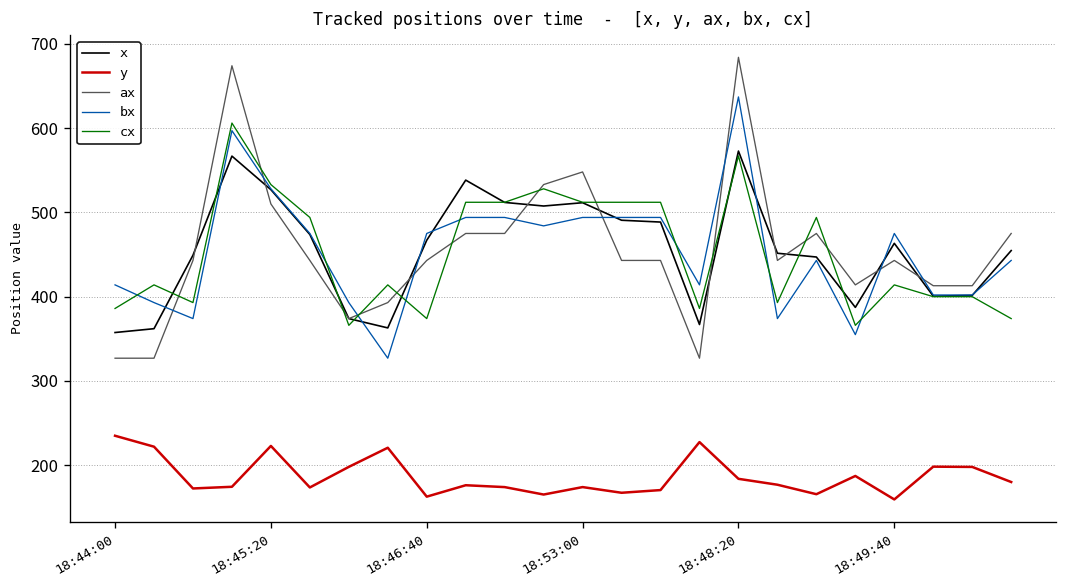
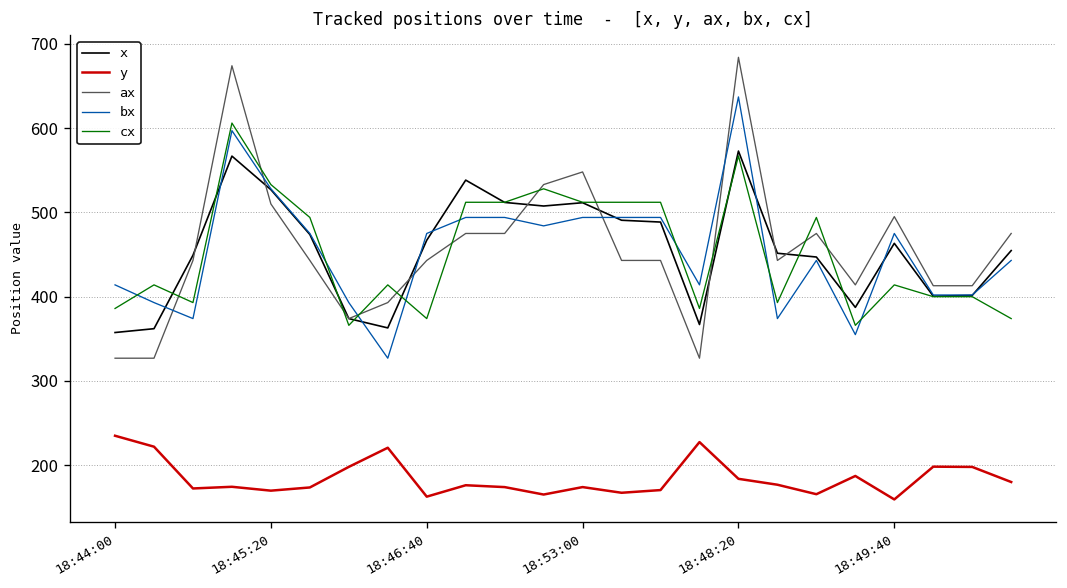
y, 18:45:20: 220 -> 170
ax, 18:49:40: 440 -> 500
